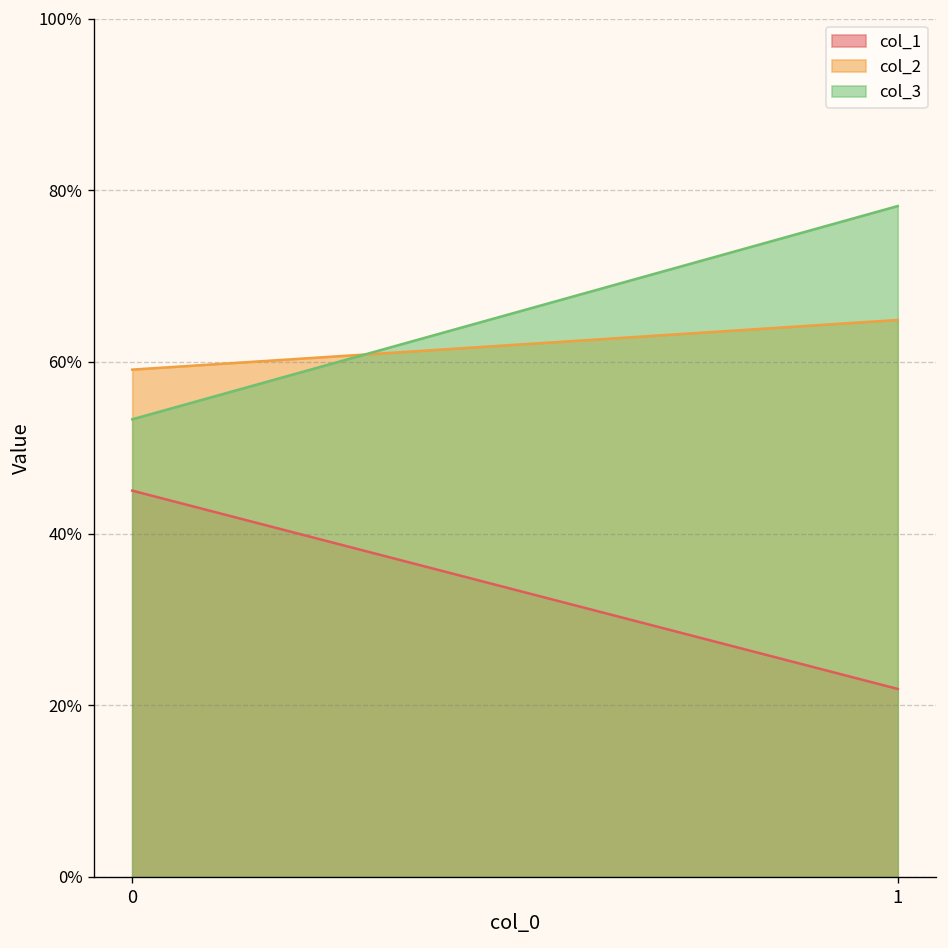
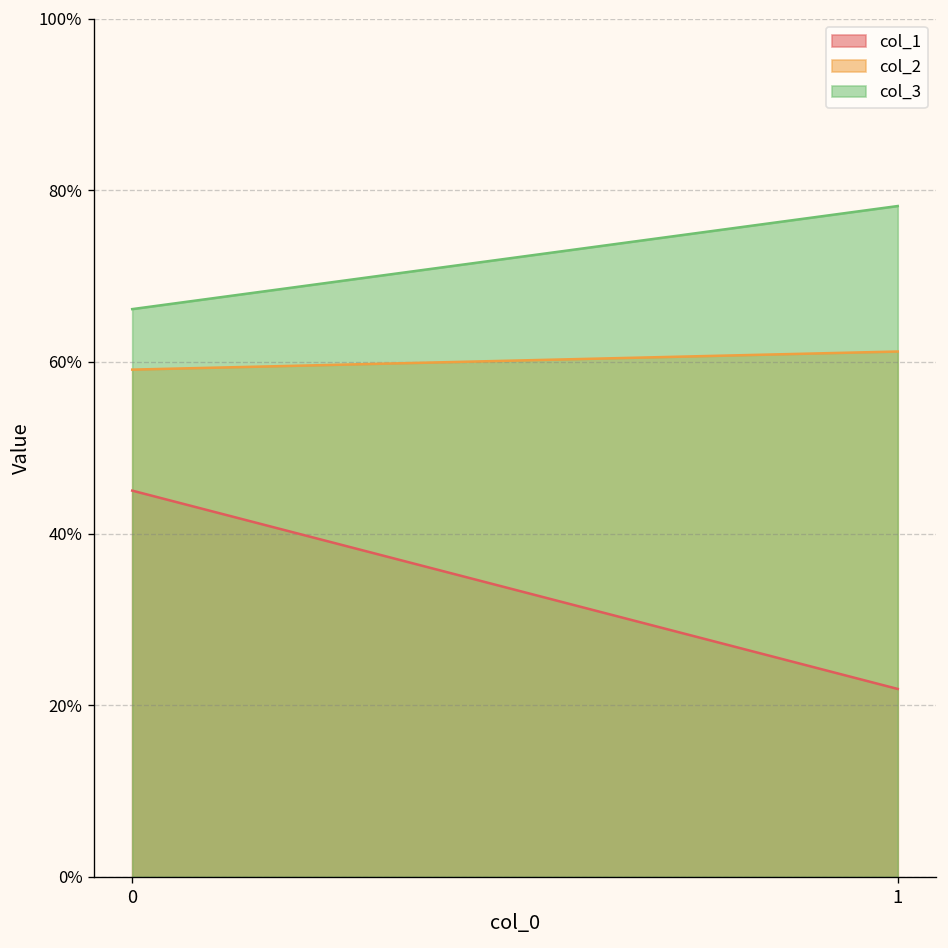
col_3, 0: 53% -> 66%
col_2, 1: 65% -> 61%
